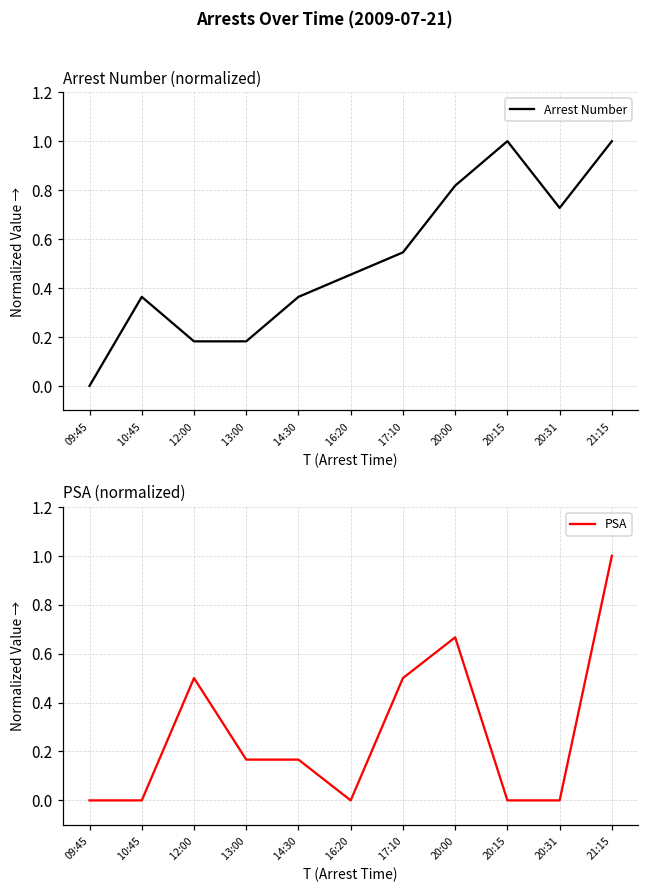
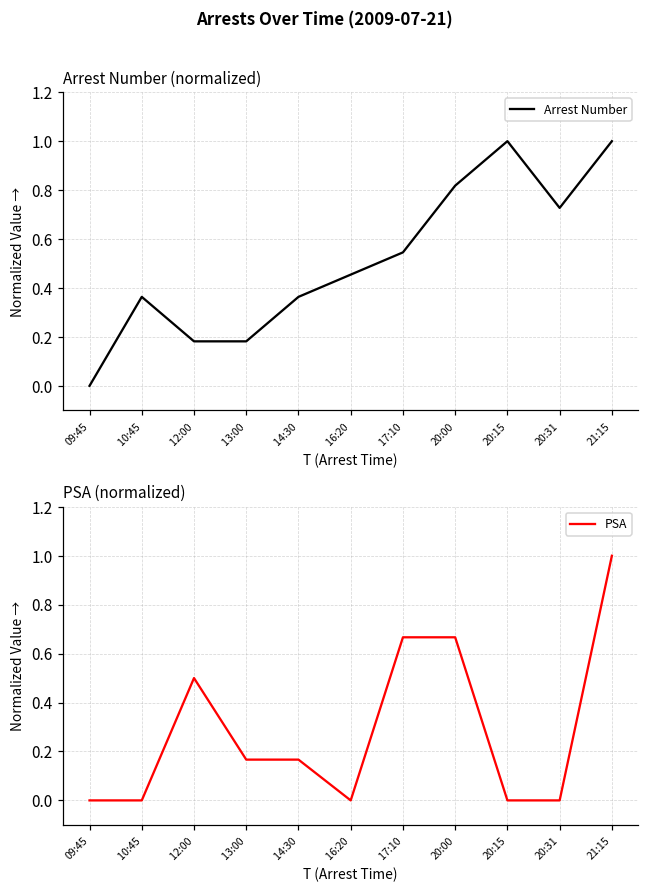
PSA (normalized), 17:10: 0.50 -> 0.67
